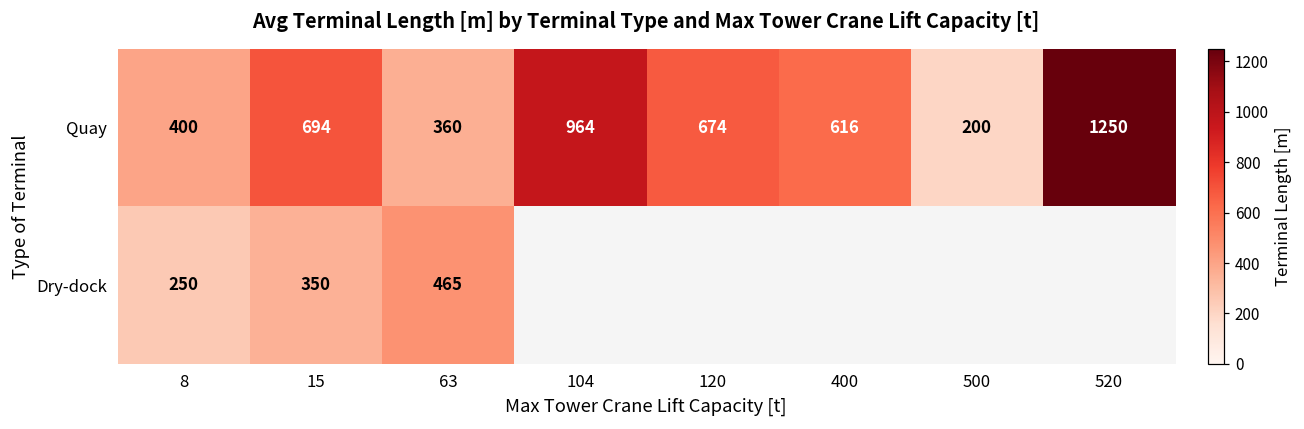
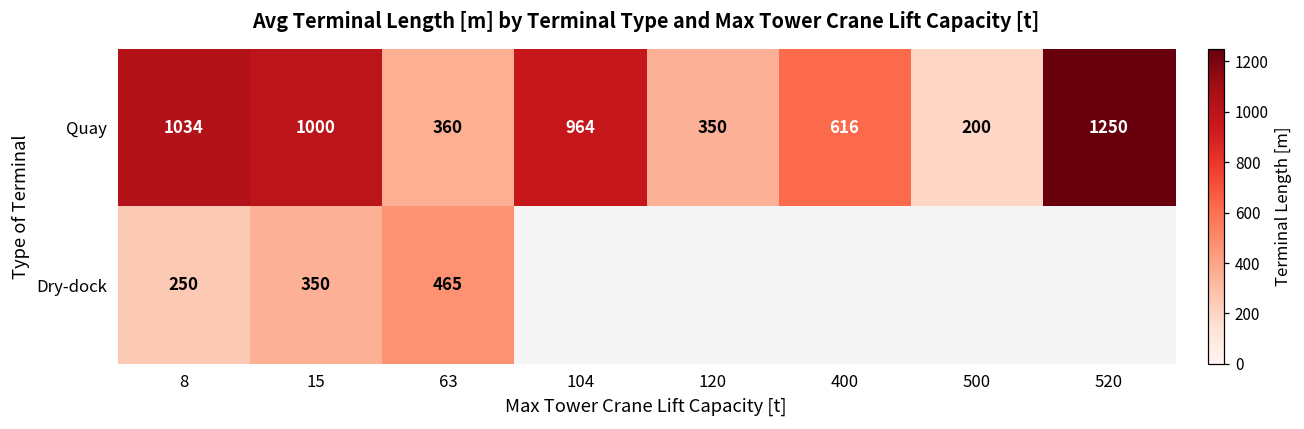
Quay, 8: 400 -> 1034
Quay, 15: 694 -> 1000
Quay, 120: 674 -> 350
